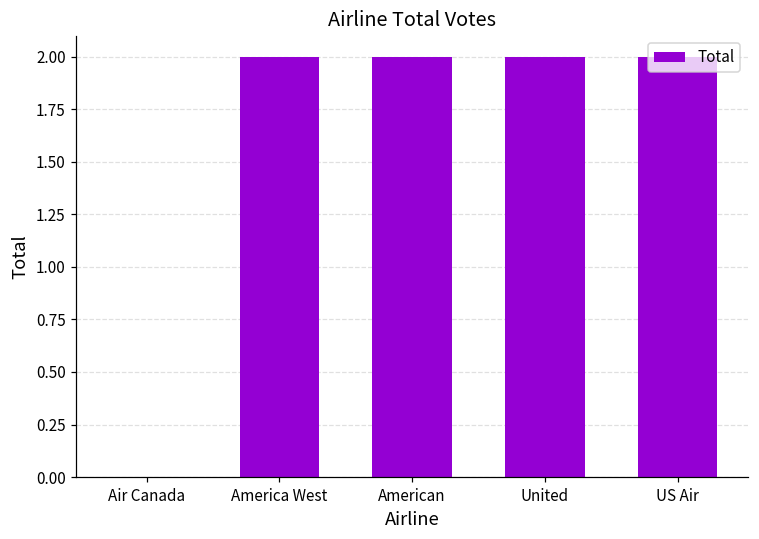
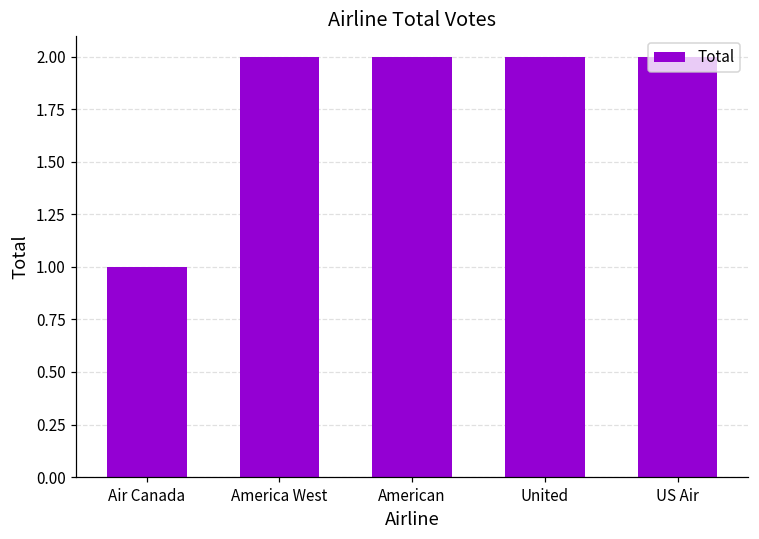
Air Canada: 0 -> 1
